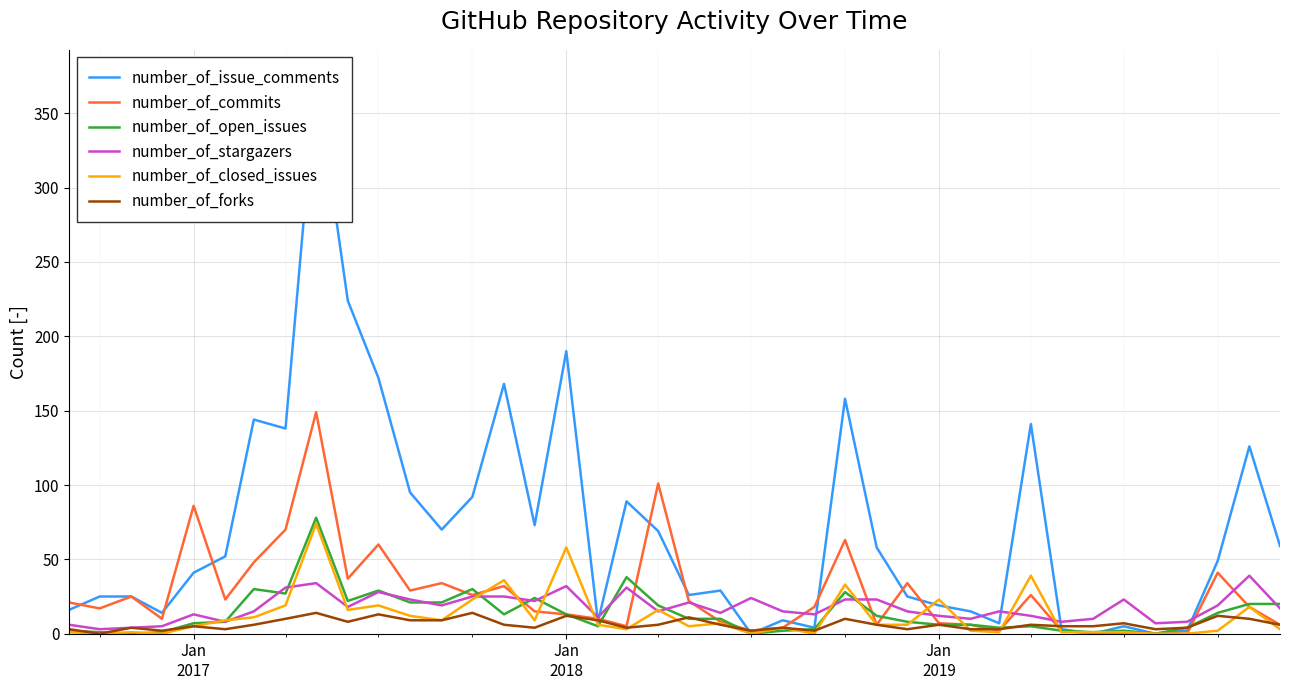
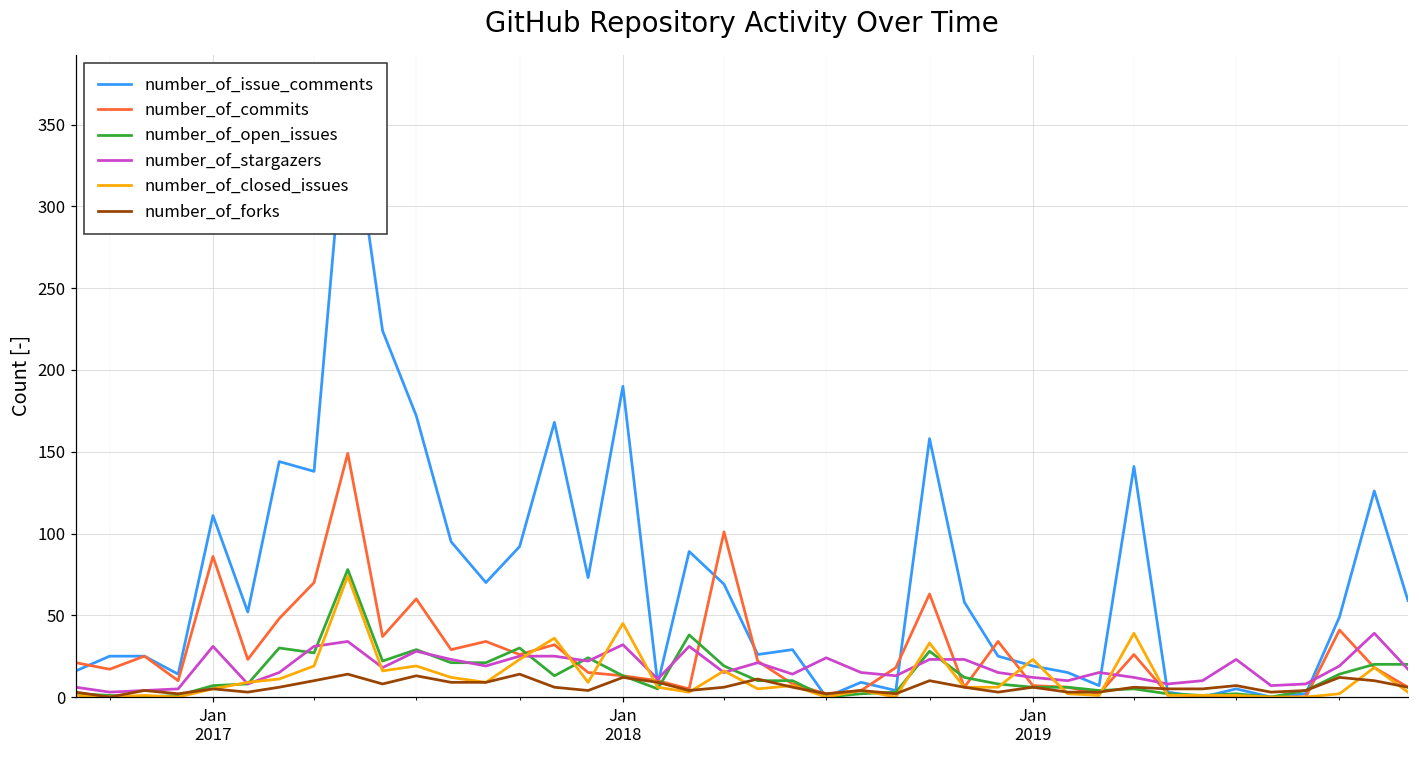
number_of_issue_comments, Jan 2017: 41 -> 111
number_of_stargazers, Jan 2017: 13 -> 31
number_of_closed_issues, Jan 2018: 58 -> 45
